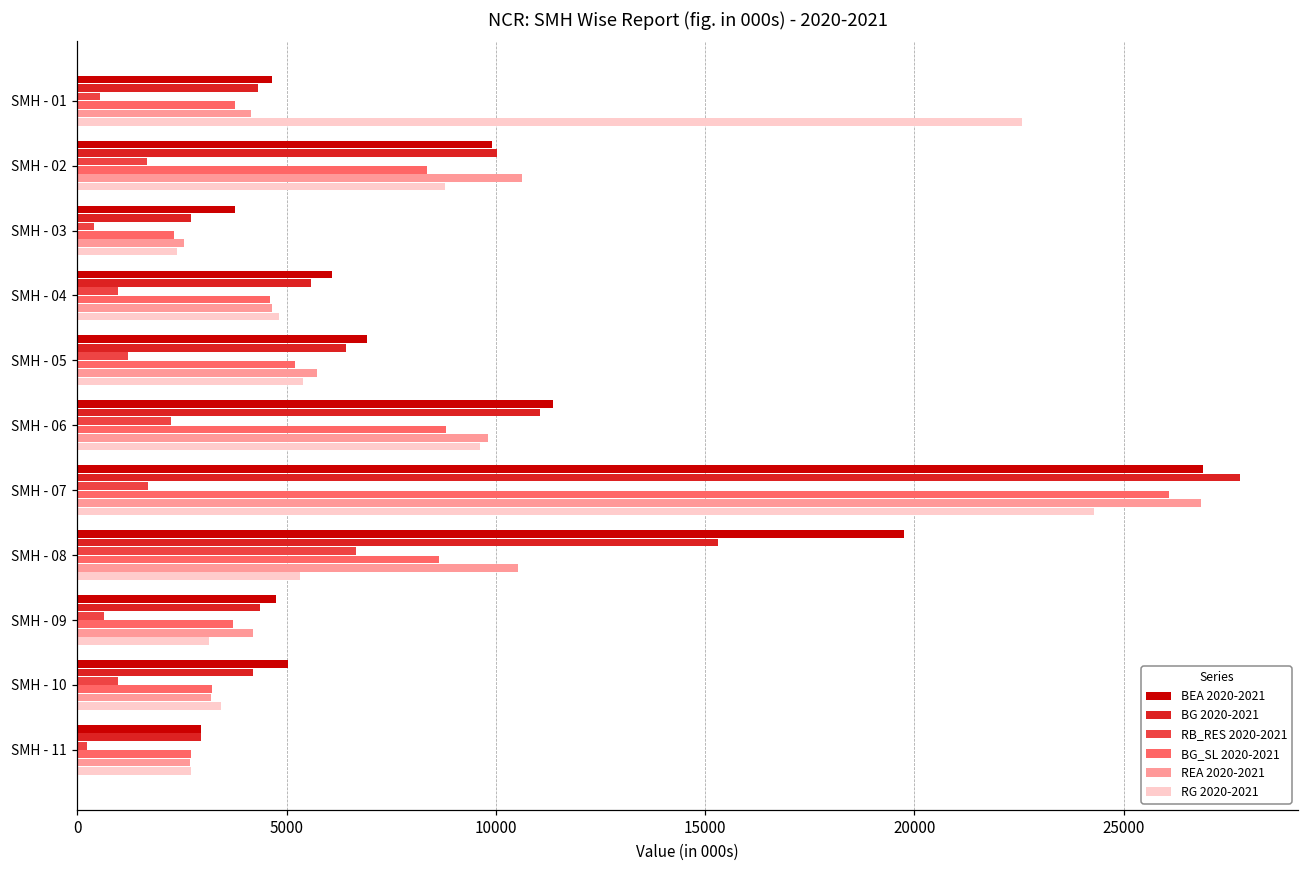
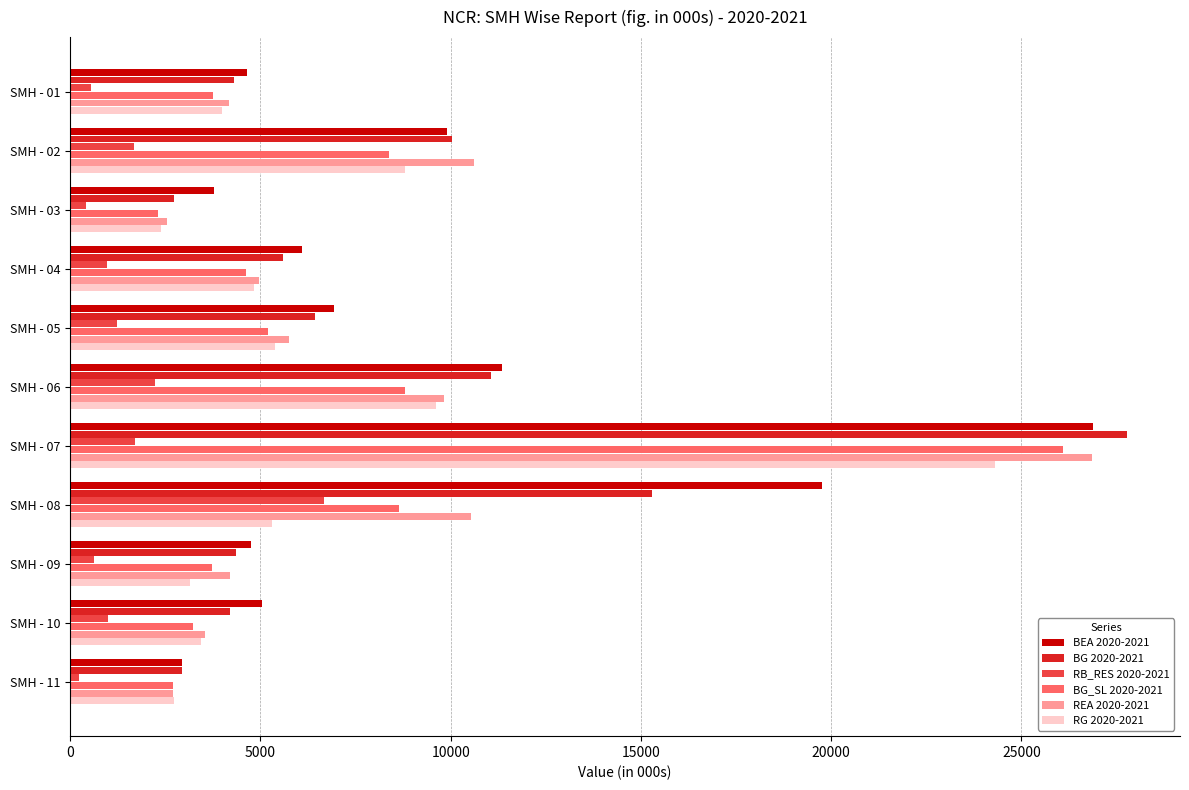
RG 2020-2021, SMH - 01: 22600 -> 4000
REA 2020-2021, SMH - 04: 4700 -> 4900
REA 2020-2021, SMH - 10: 3200 -> 3500
